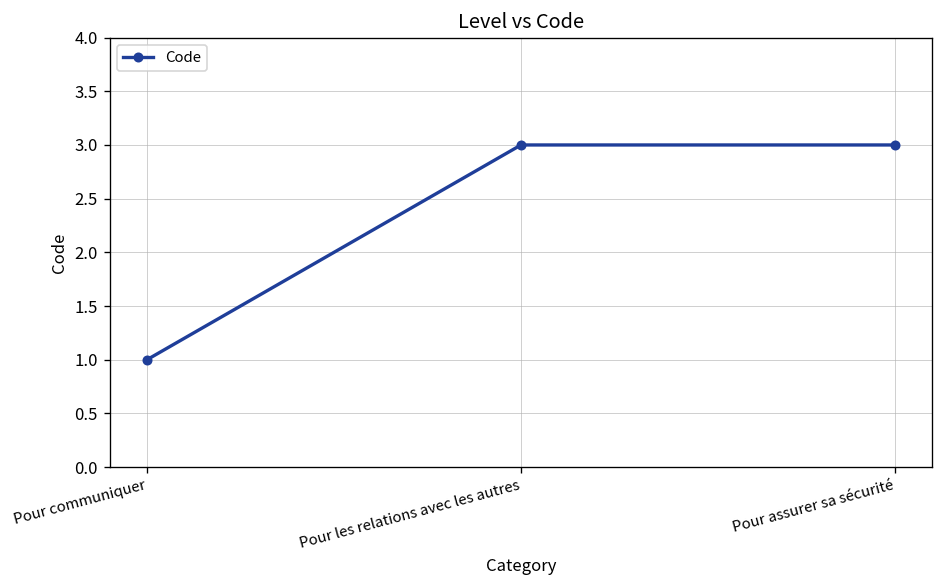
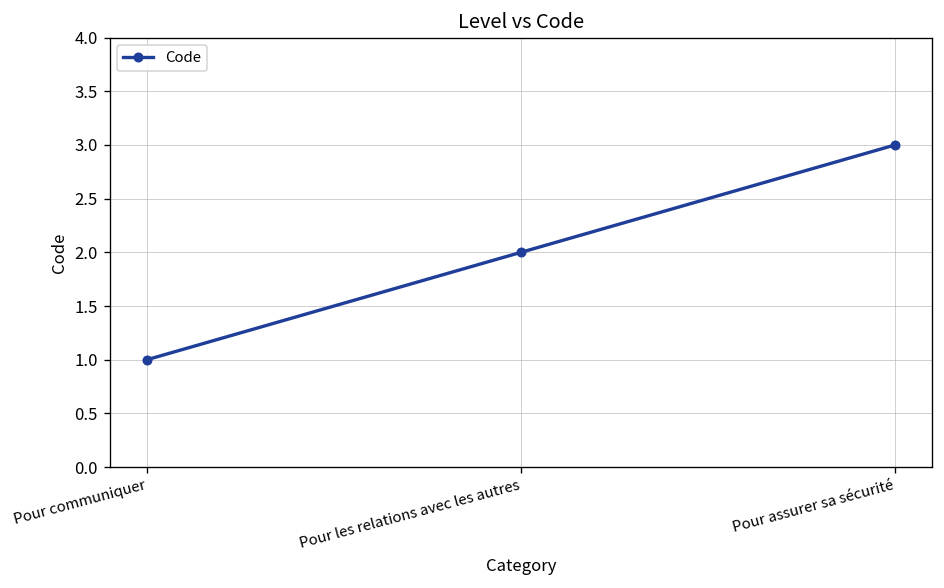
Pour les relations avec les autres: 3 -> 2
